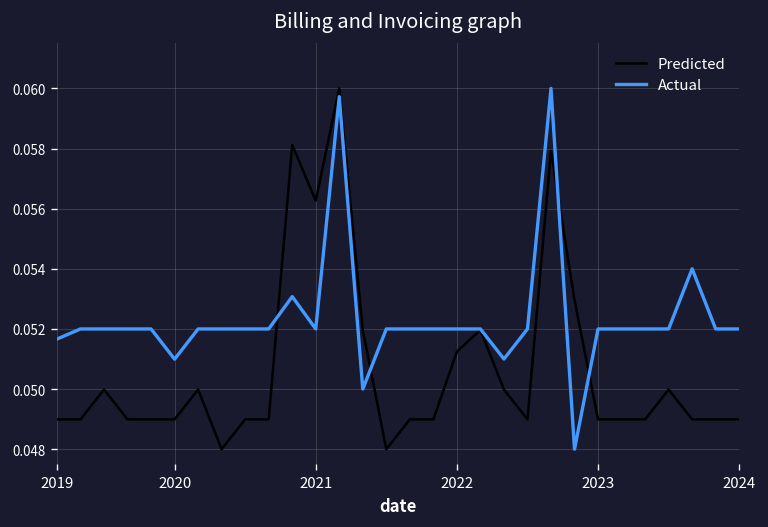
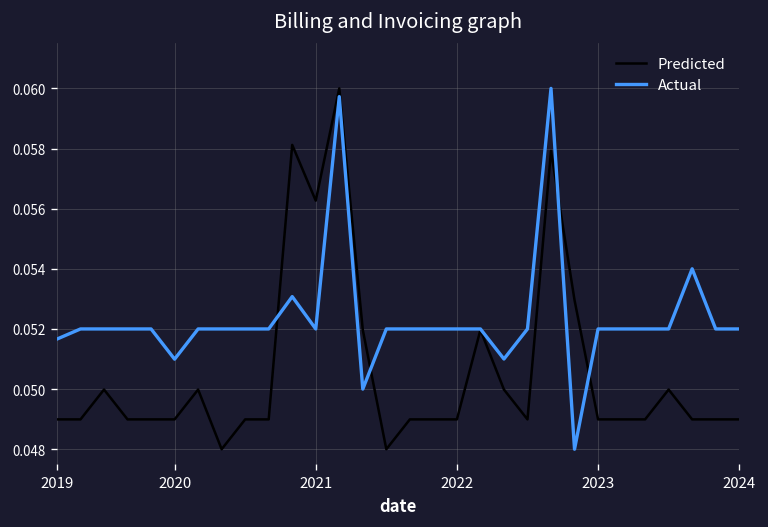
Predicted, 2022: 0.0512 -> 0.0490
